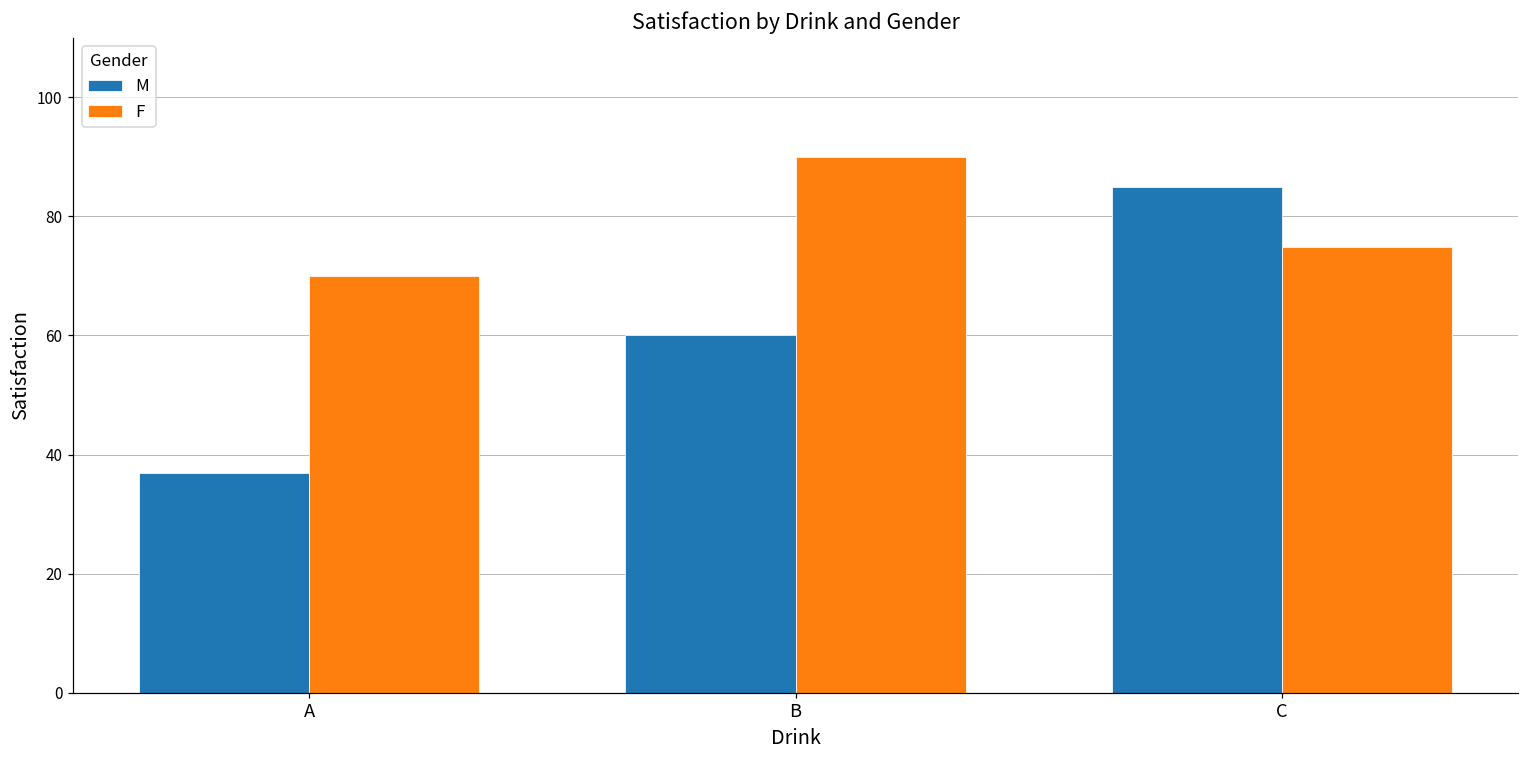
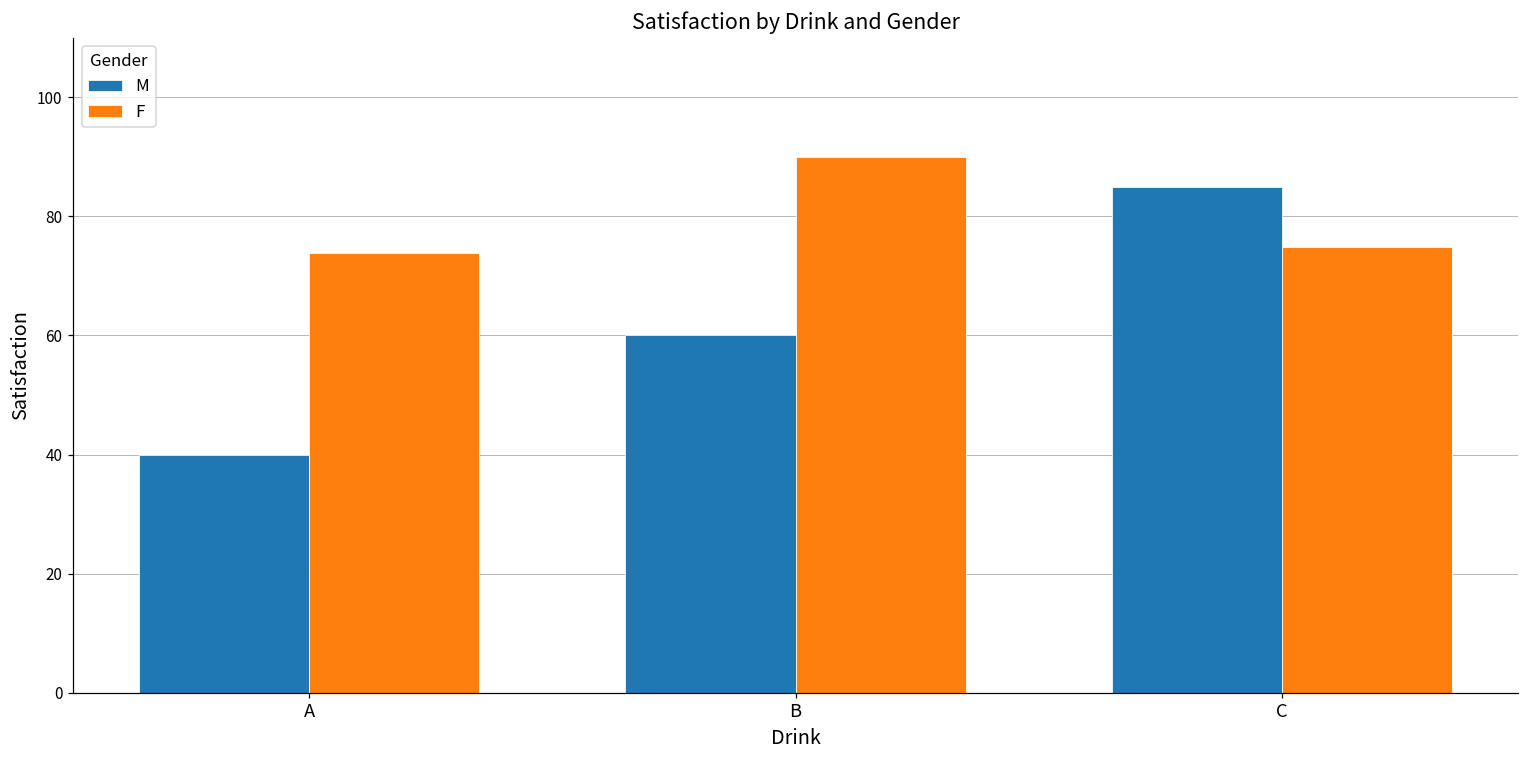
M, A: 37 -> 40
F, A: 70 -> 74
